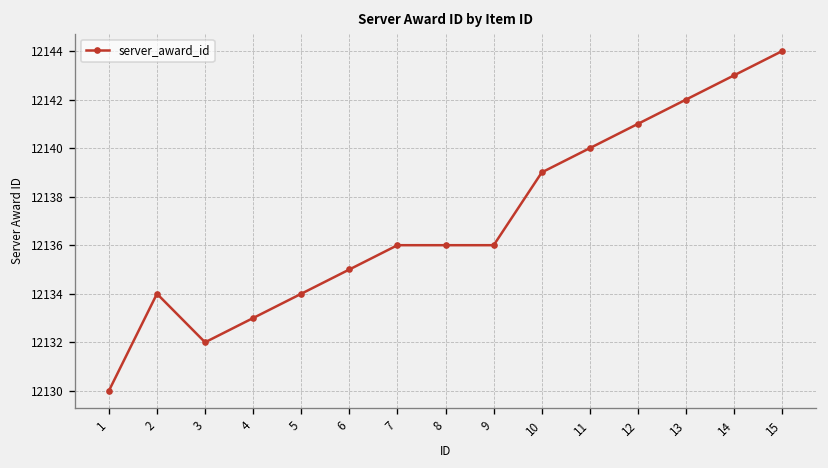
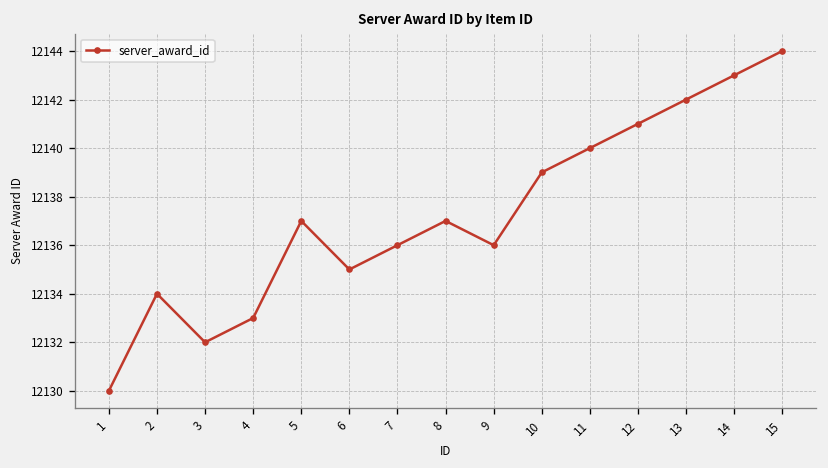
5: 12134 -> 12137
8: 12136 -> 12137
